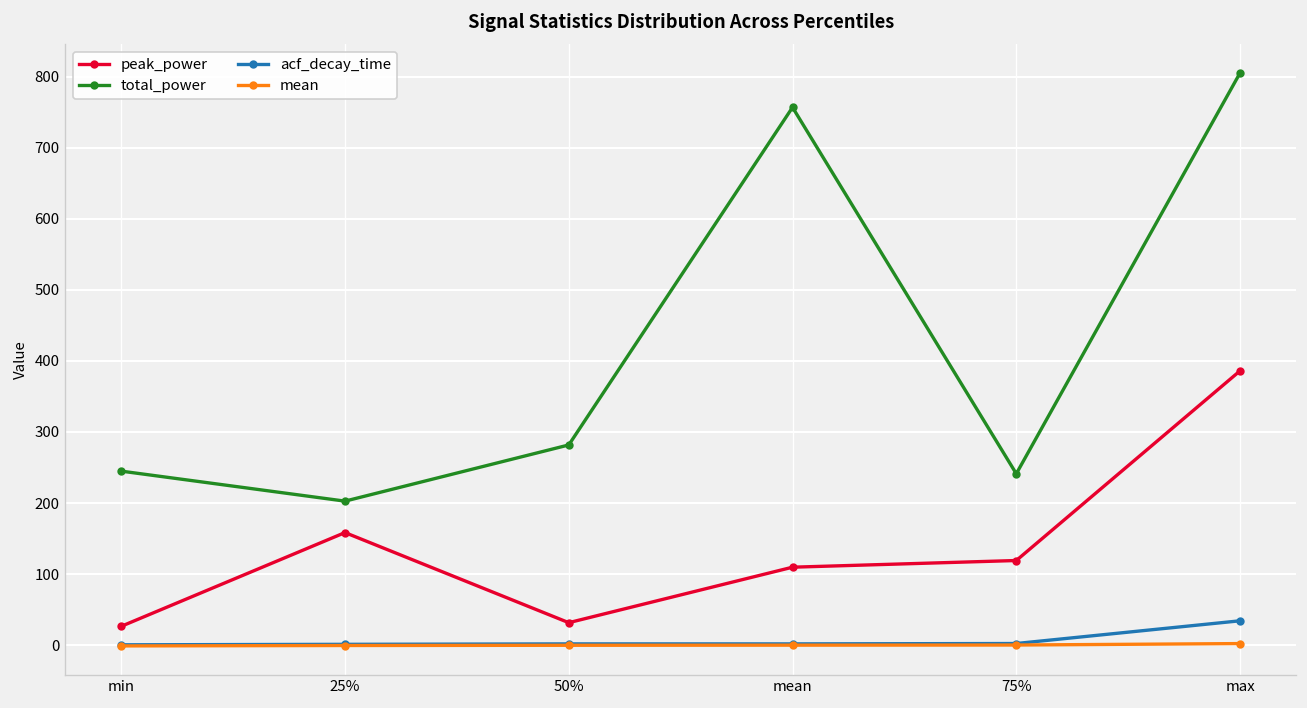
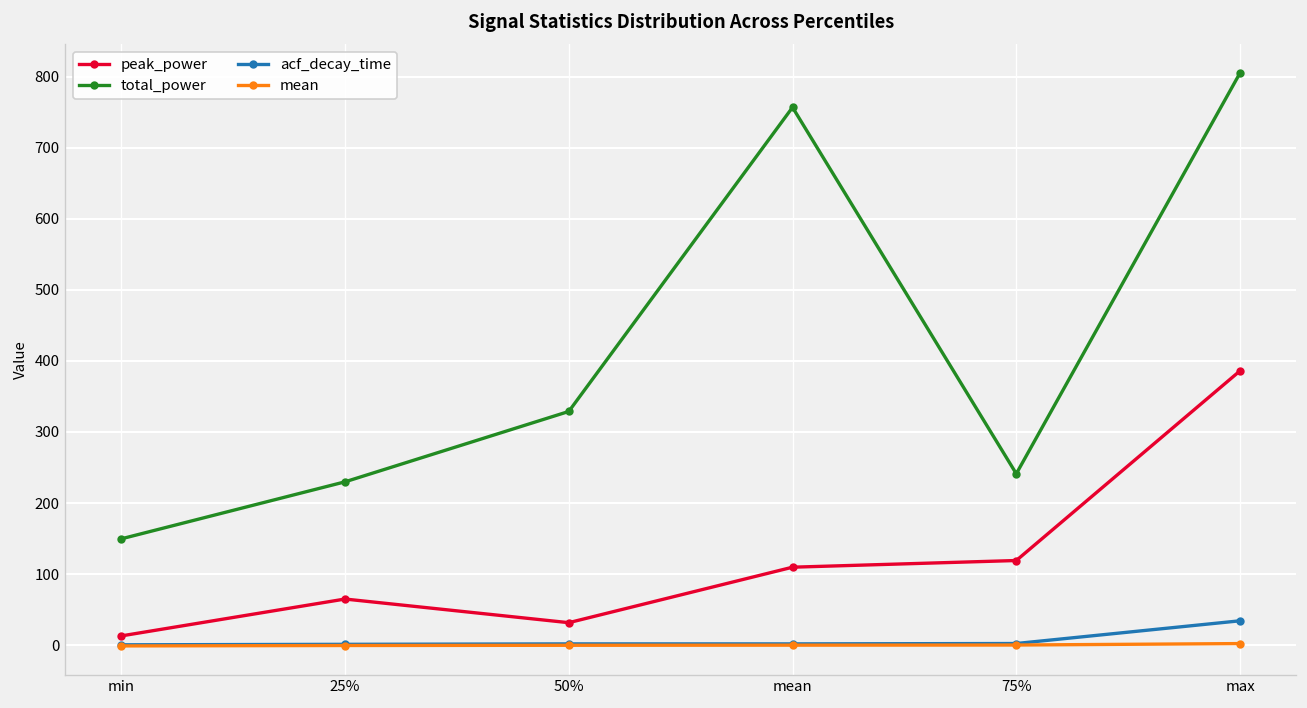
peak_power, min: 30 -> 10
total_power, min: 240 -> 150
peak_power, 25%: 160 -> 60
total_power, 25%: 200 -> 230
total_power, 50%: 280 -> 330
